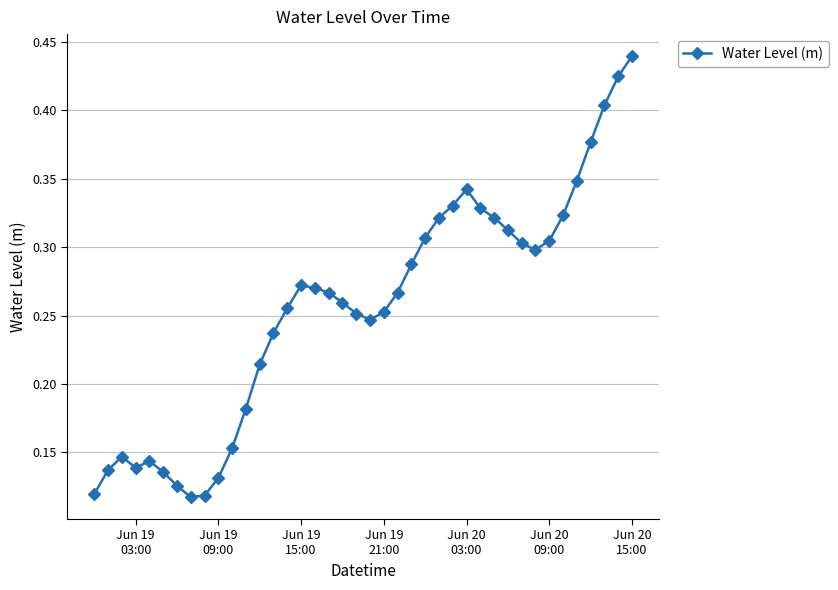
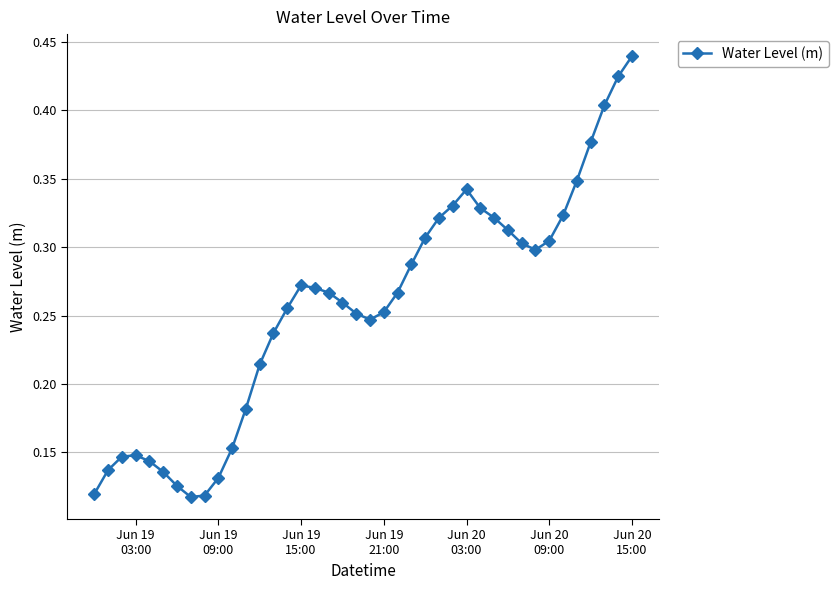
Jun 19 03:00: 0.139 -> 0.148
